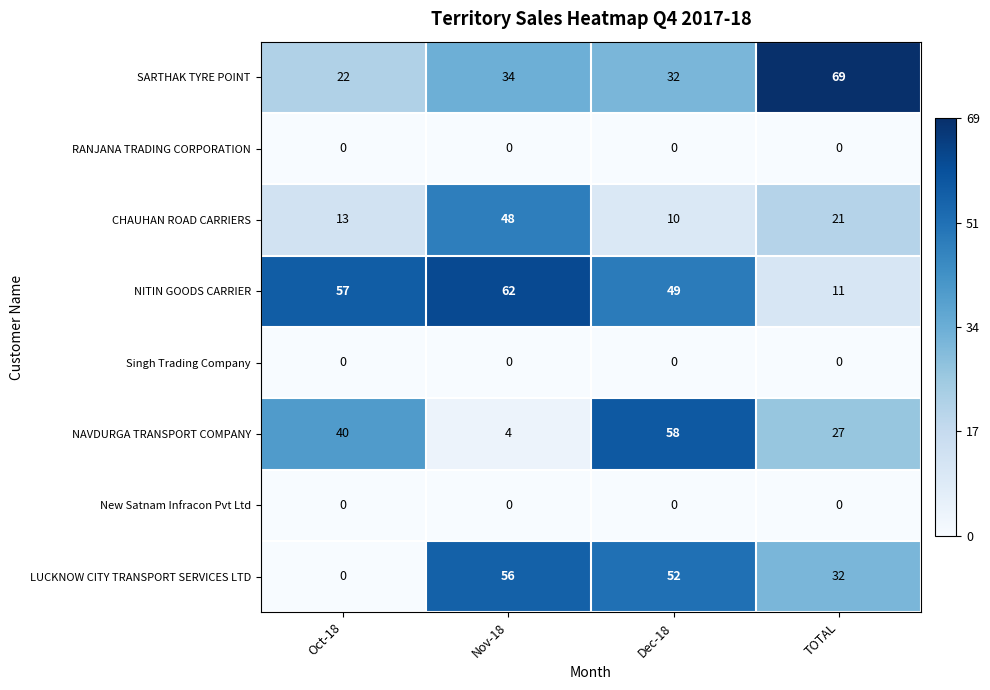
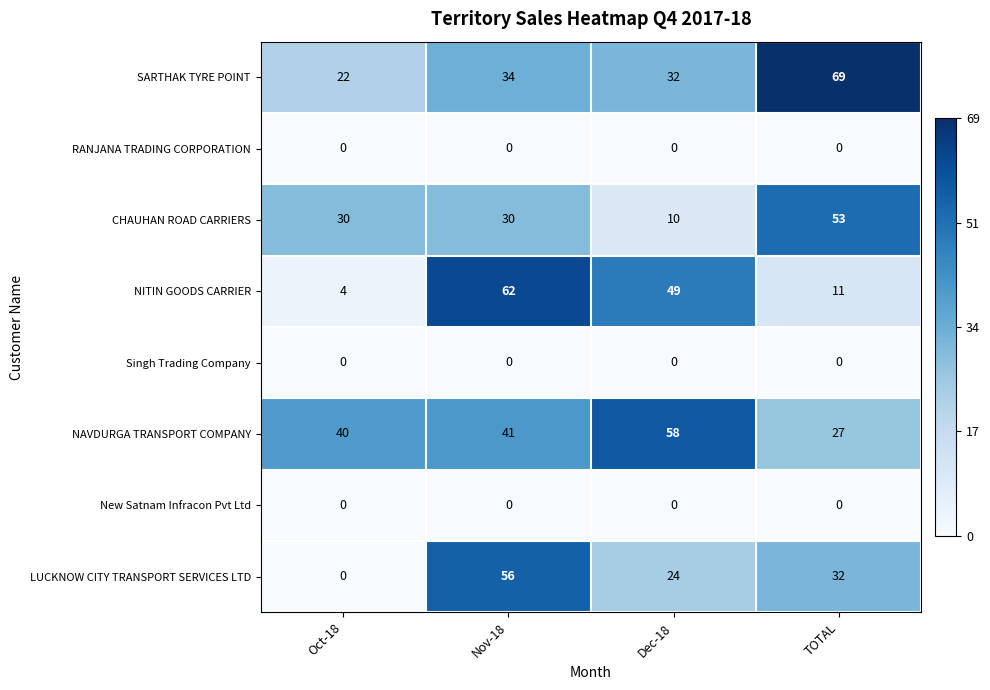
CHAUHAN ROAD CARRIERS, Oct-18: 13 -> 30
CHAUHAN ROAD CARRIERS, Nov-18: 48 -> 30
CHAUHAN ROAD CARRIERS, TOTAL: 21 -> 53
NITIN GOODS CARRIER, Oct-18: 57 -> 4
NAVDURGA TRANSPORT COMPANY, Nov-18: 4 -> 41
LUCKNOW CITY TRANSPORT SERVICES LTD, Dec-18: 52 -> 24
